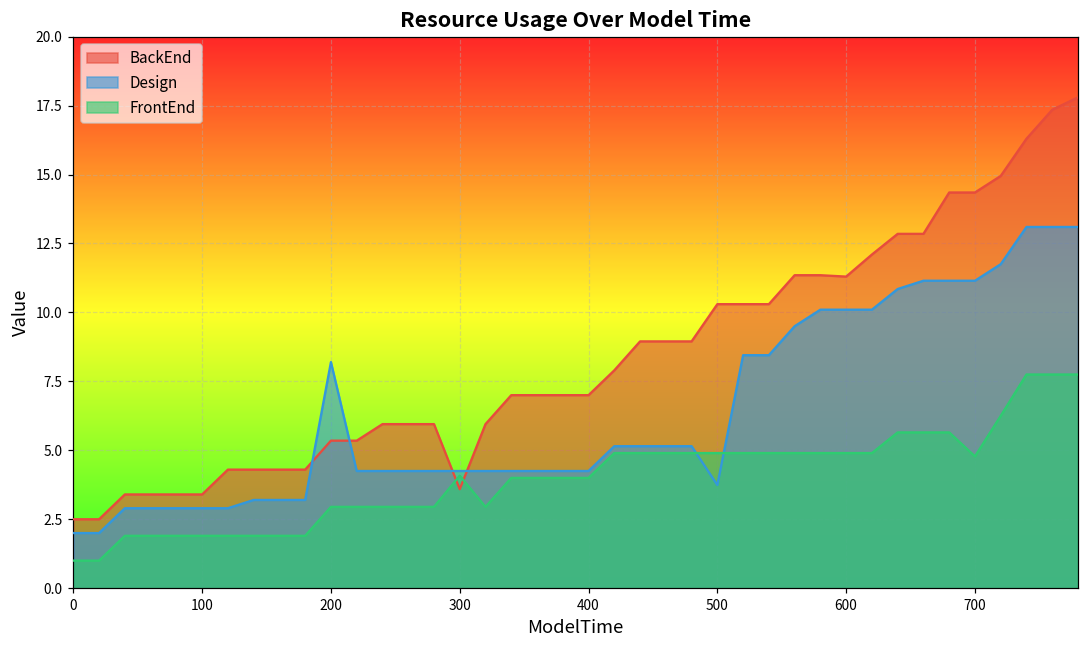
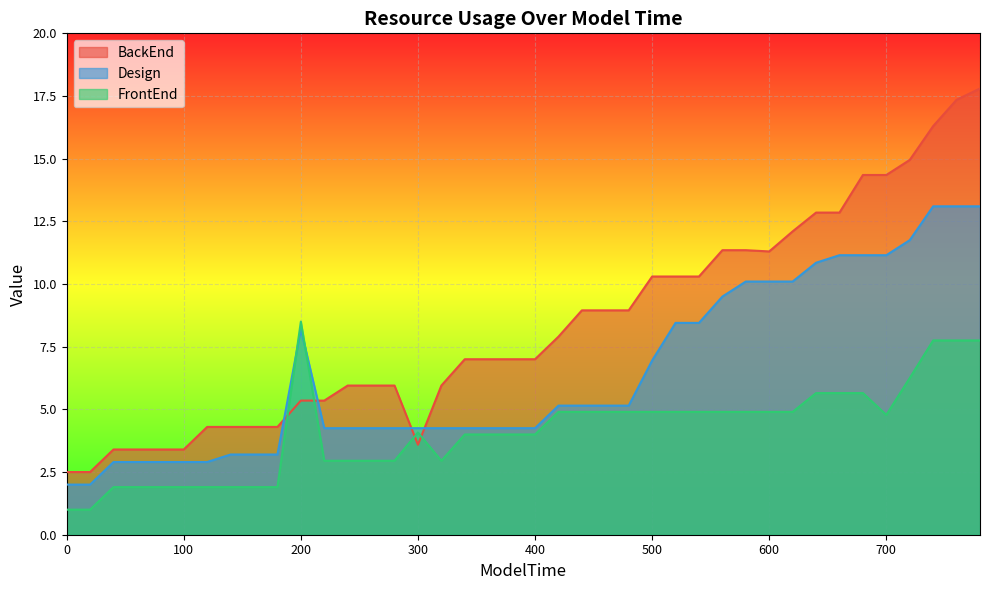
FrontEnd, 200: 3.0 -> 8.5
Design, 500: 3.7 -> 7.0
